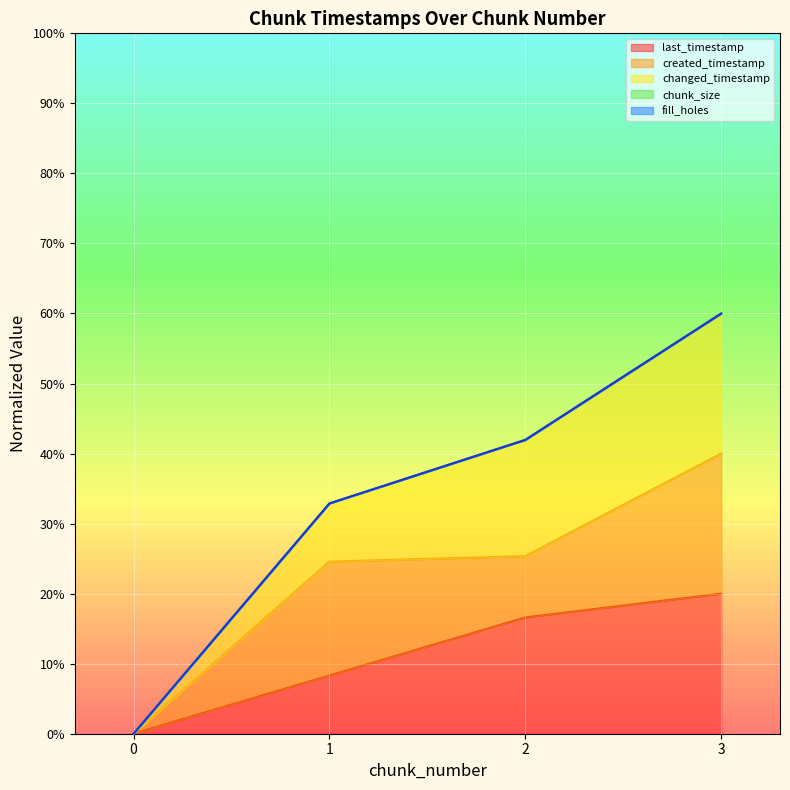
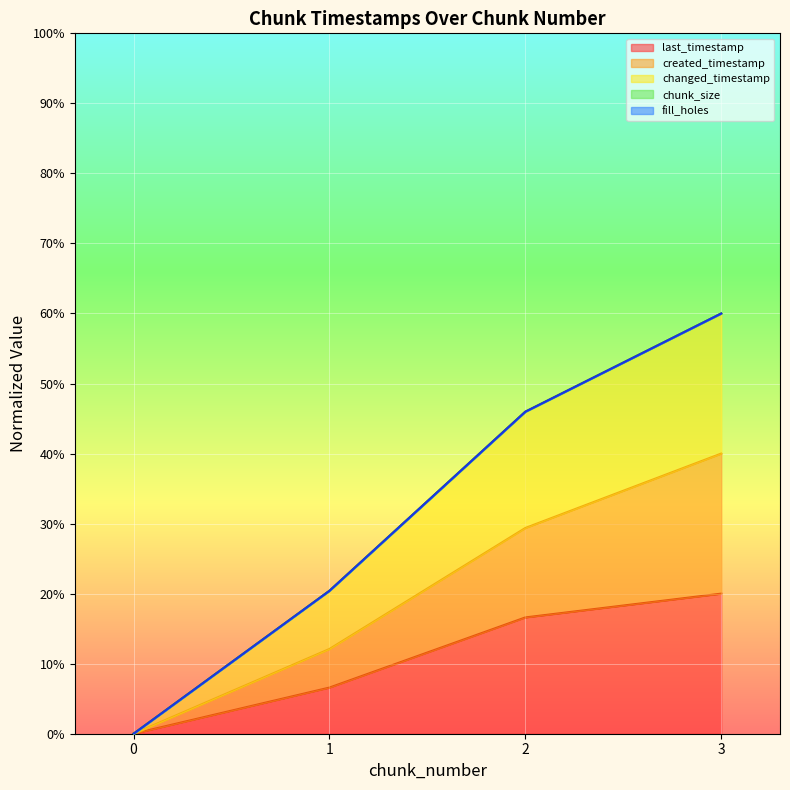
last_timestamp, 1: 8% -> 7%
created_timestamp, 1: 16% -> 6%
created_timestamp, 2: 9% -> 13%
